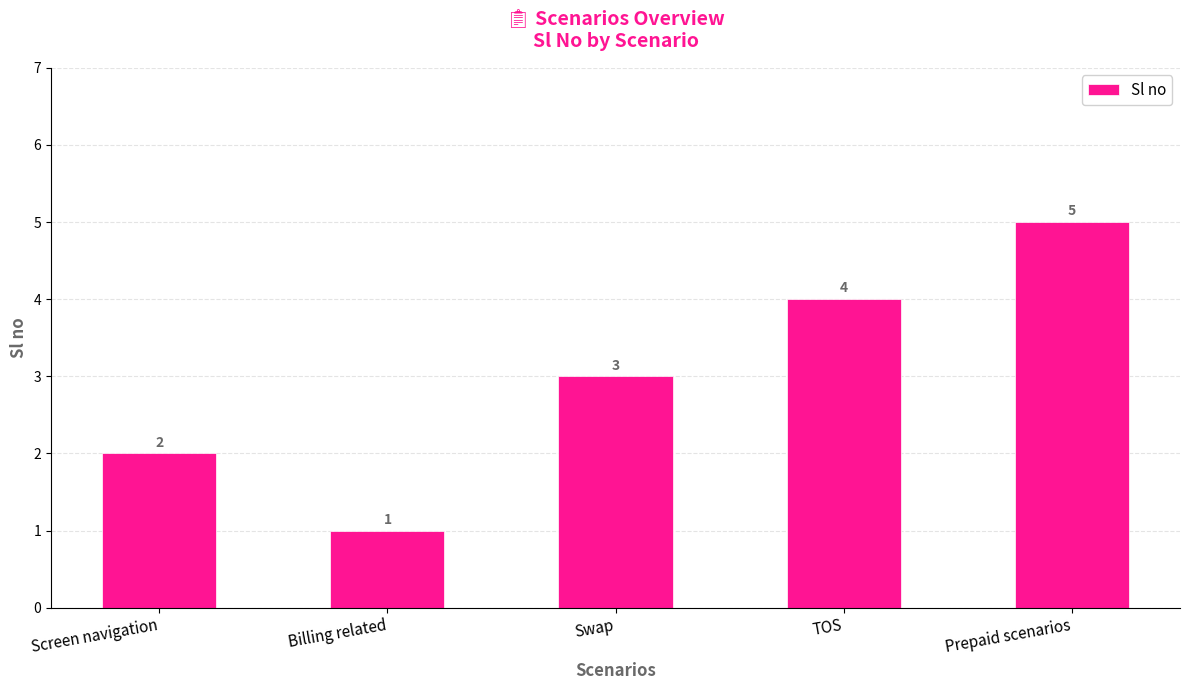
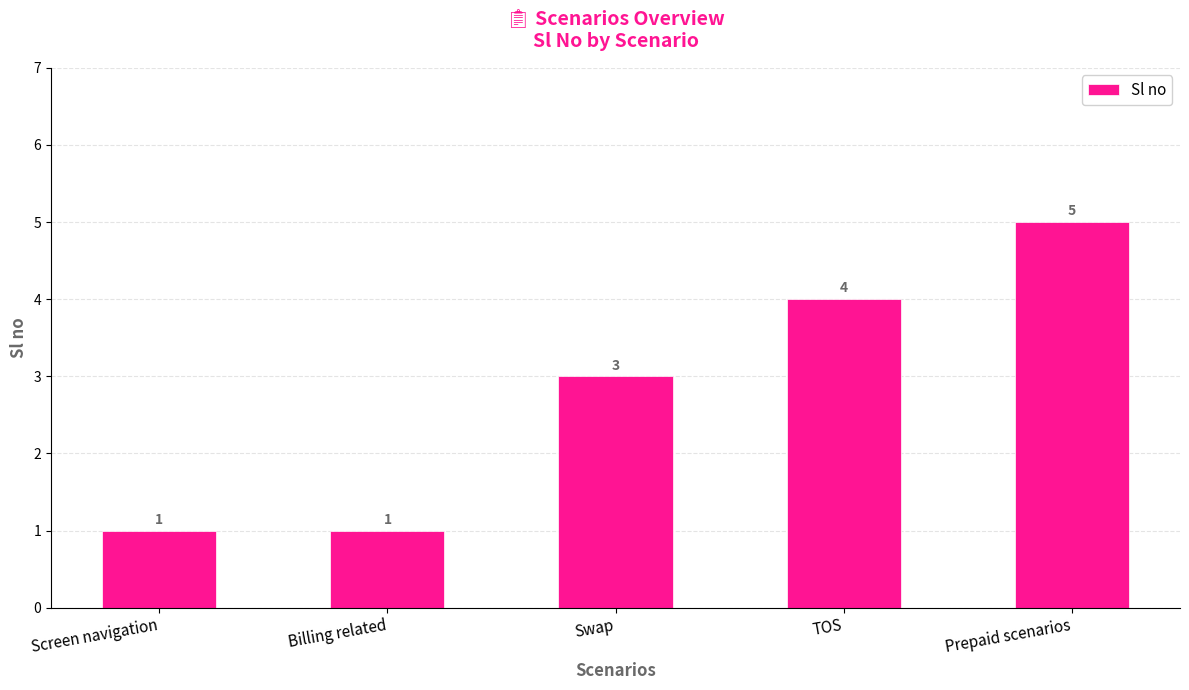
Screen navigation: 2 -> 1
